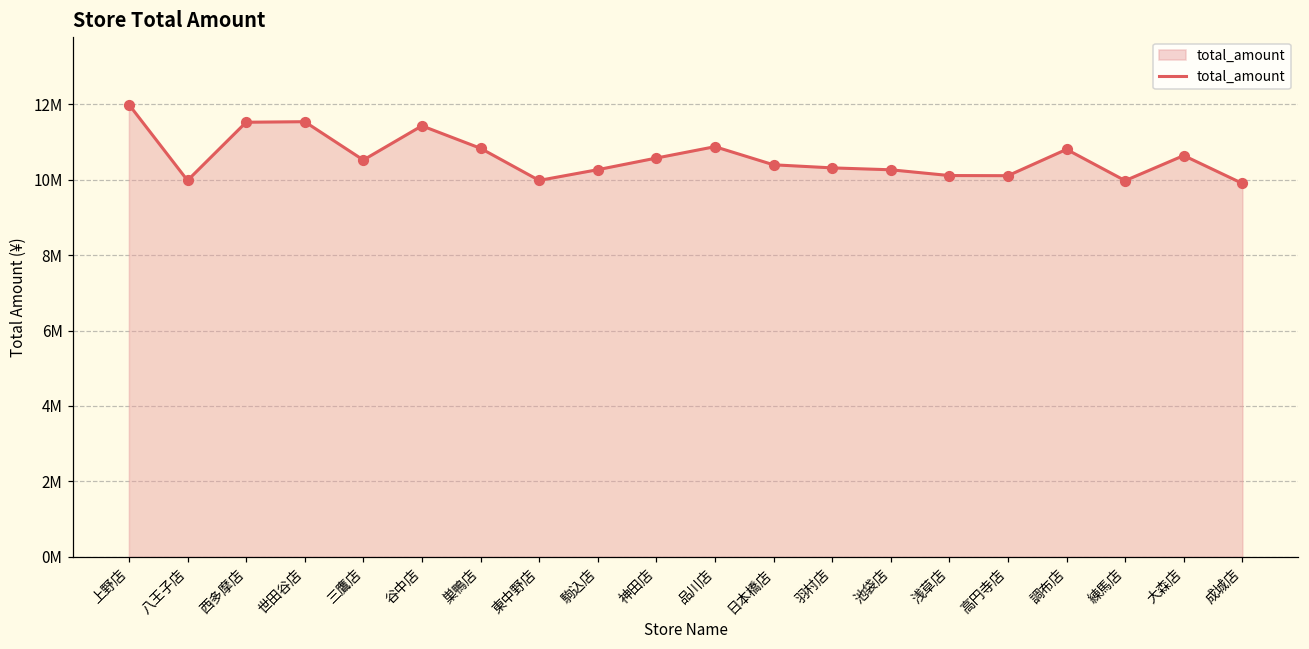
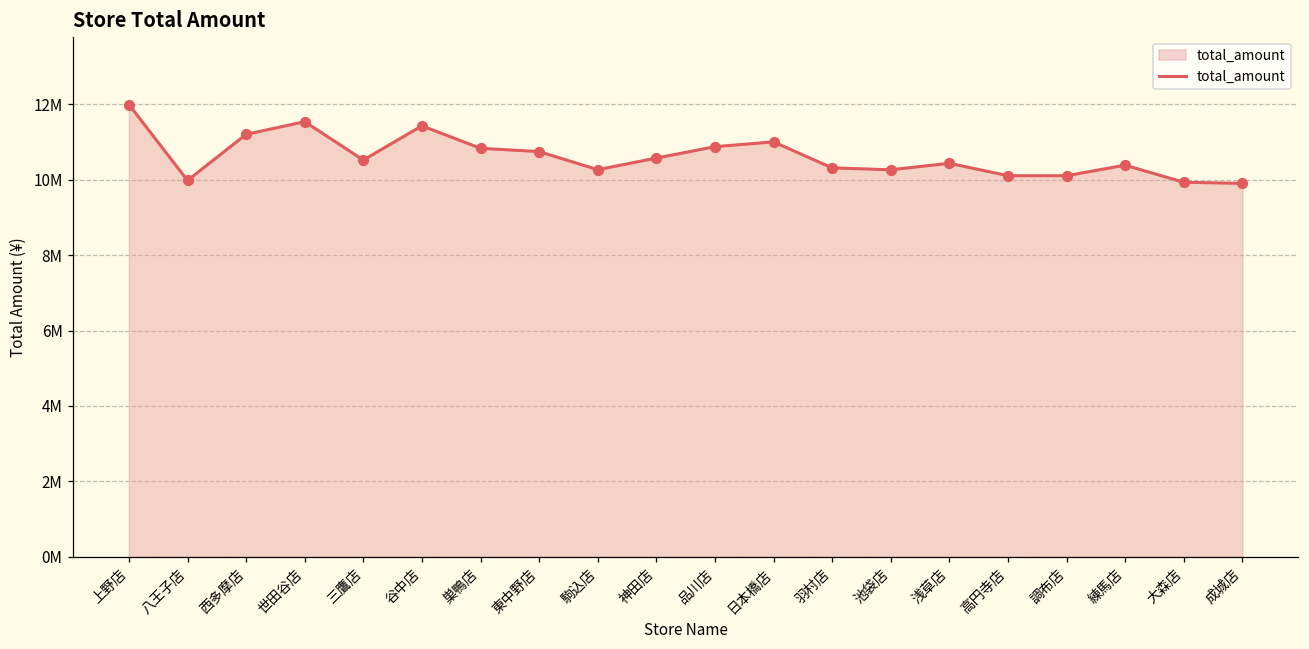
西多摩店: 11500000 -> 11200000
東中野店: 10000000 -> 10700000
日本橋店: 10400000 -> 11000000
浅草店: 10100000 -> 10400000
調布店: 10800000 -> 10100000
練馬店: 10000000 -> 10400000
大森店: 10600000 -> 9900000
